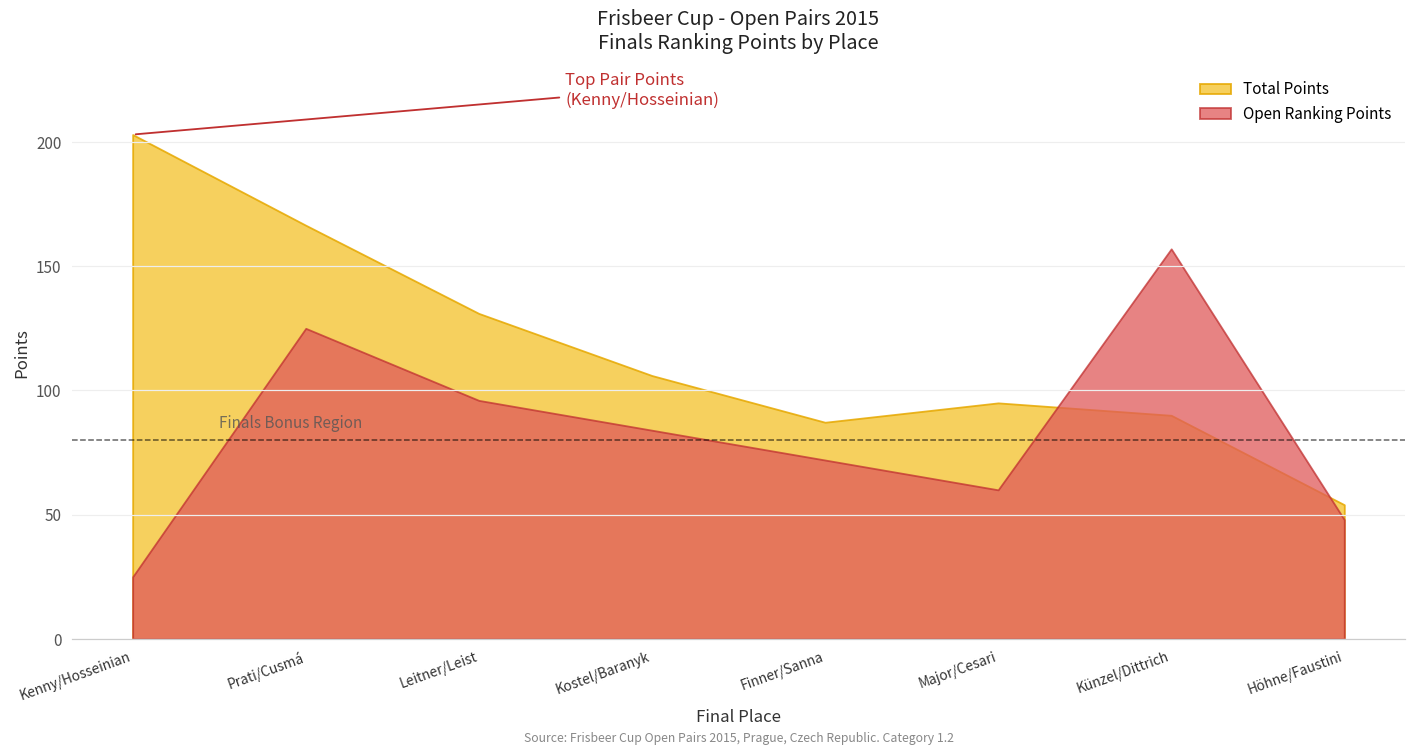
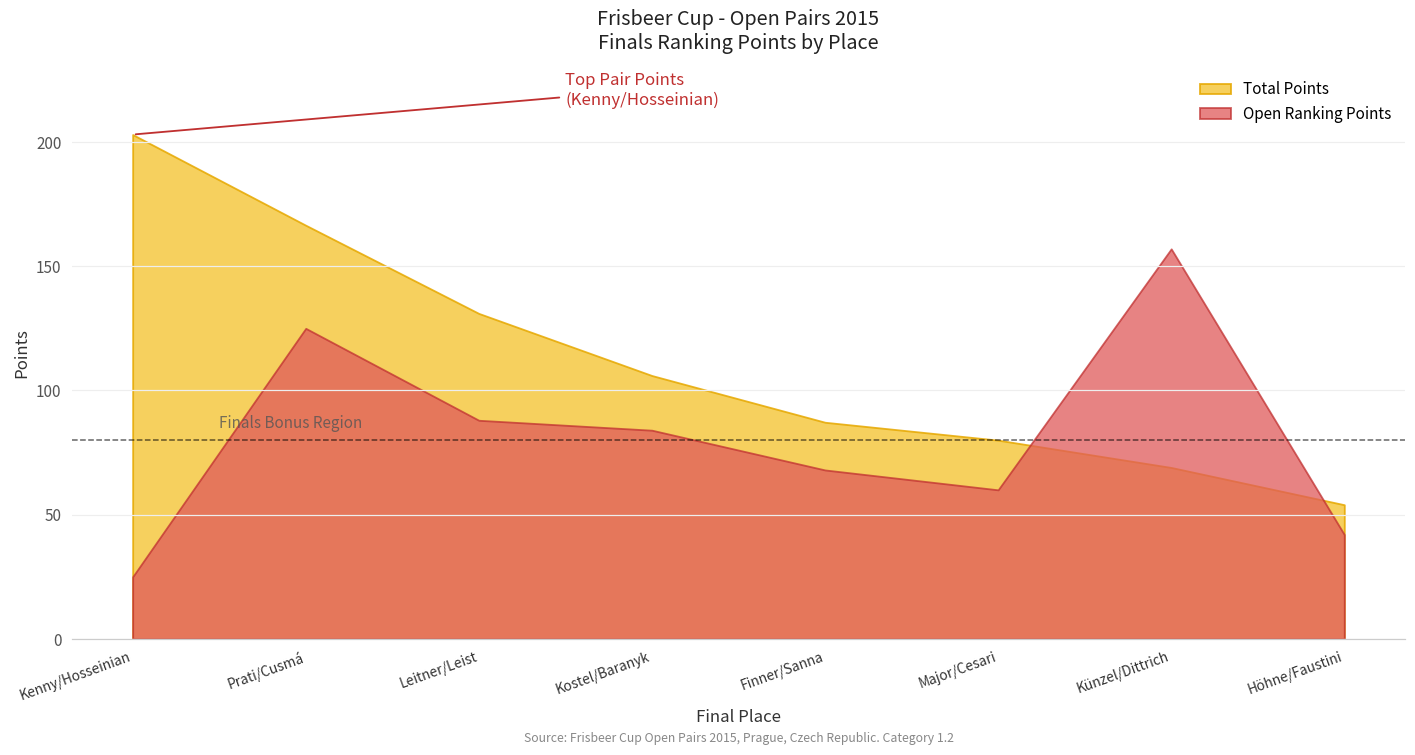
Open Ranking Points, Leitner/Leist: 96 -> 88
Open Ranking Points, Finner/Sanna: 72 -> 68
Total Points, Major/Cesari: 95 -> 80
Total Points, Künzel/Dittrich: 90 -> 69
Open Ranking Points, Höhne/Faustini: 48 -> 42
